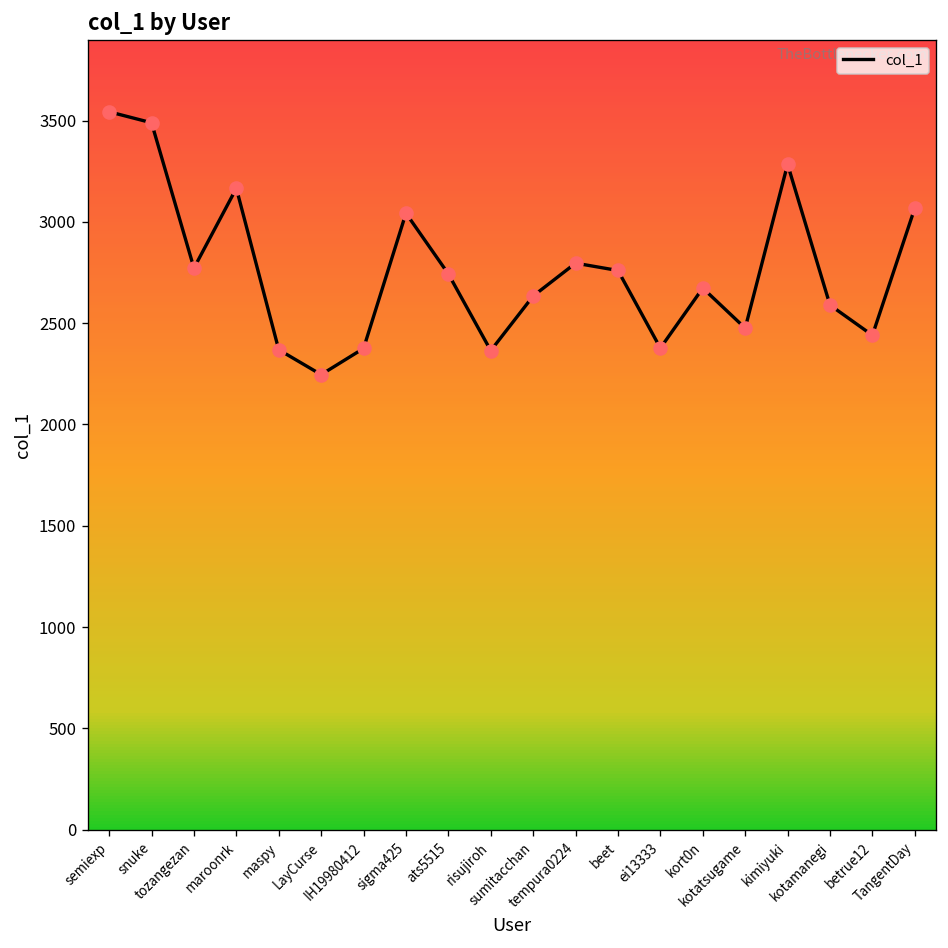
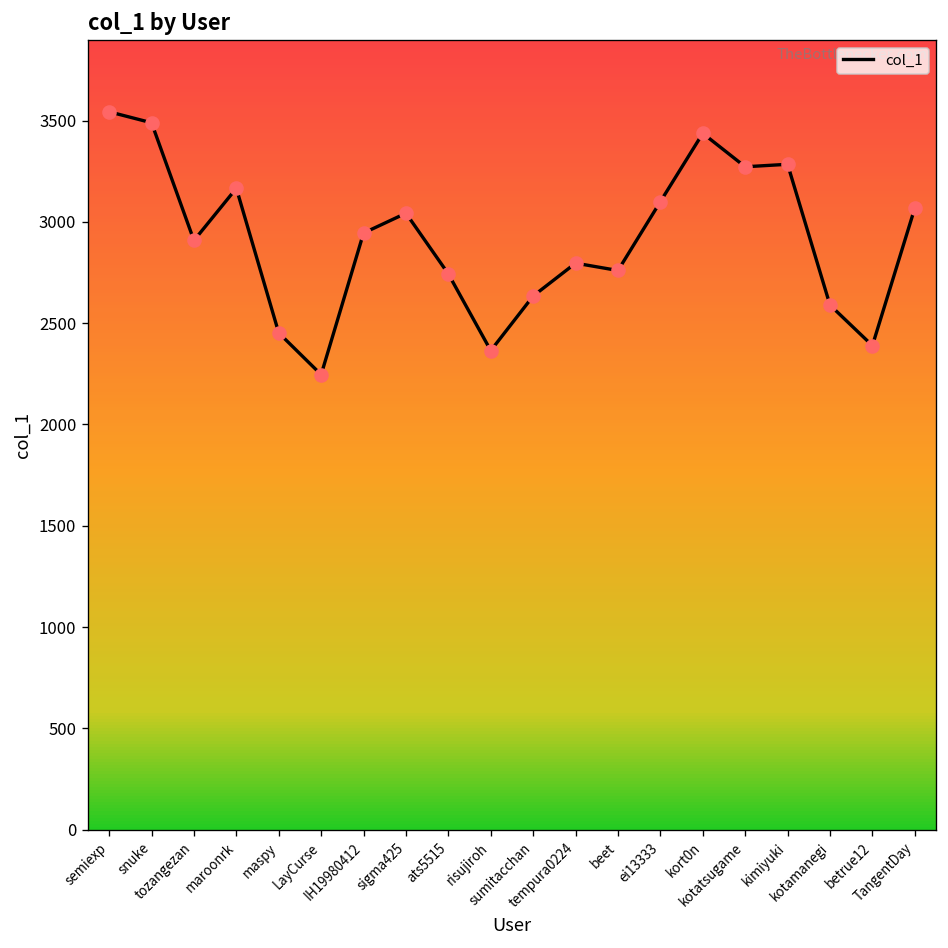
tozangezan: 2770 -> 2910
maspy: 2370 -> 2450
IH19980412: 2380 -> 2940
ei13333: 2380 -> 3100
kort0n: 2670 -> 3440
kotatsugame: 2480 -> 3270
betrue12: 2440 -> 2390
